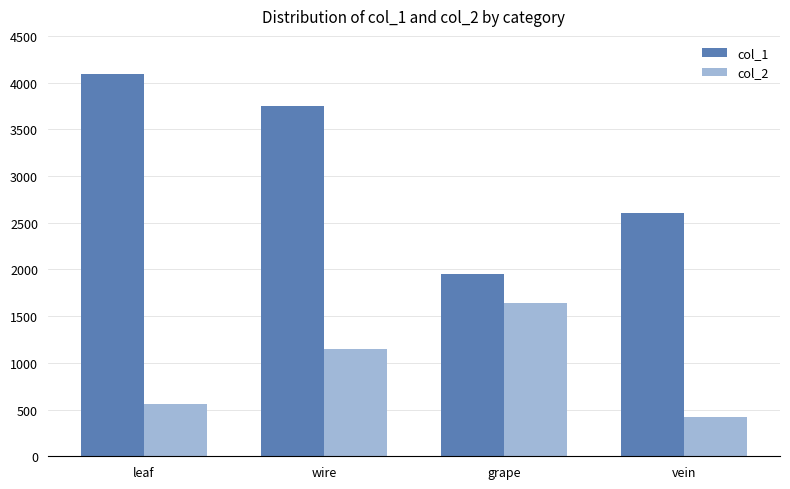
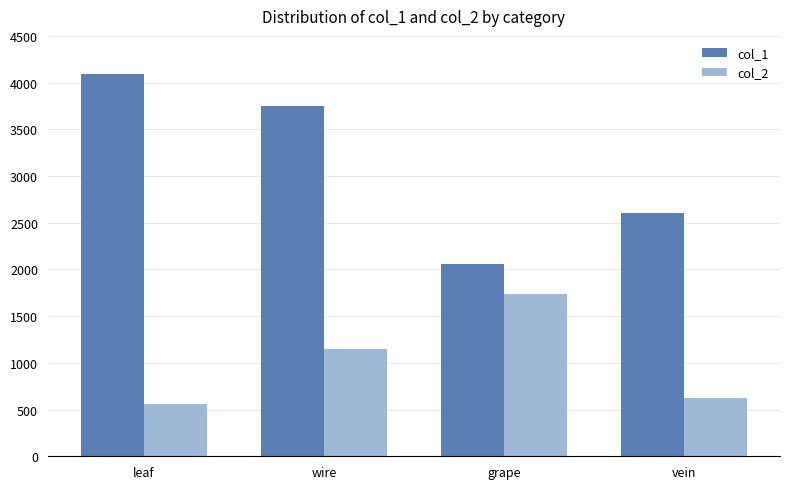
col_1, grape: 1900 -> 2100
col_2, grape: 1600 -> 1700
col_2, vein: 400 -> 600
